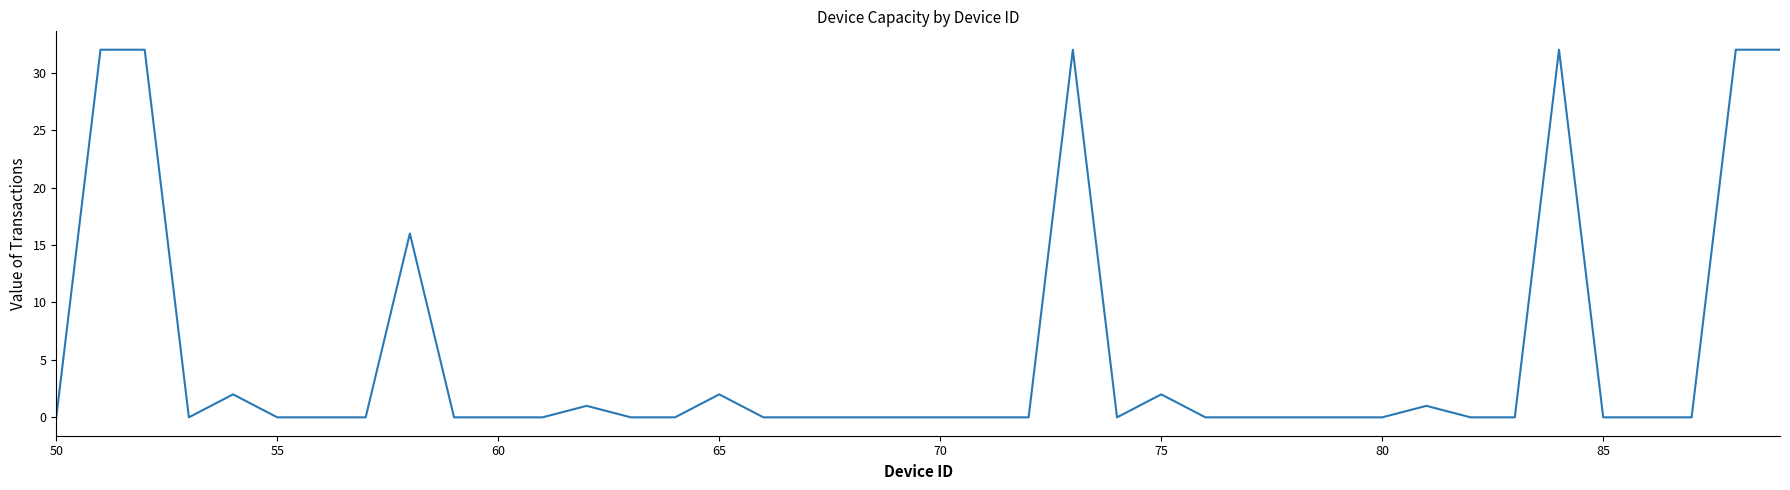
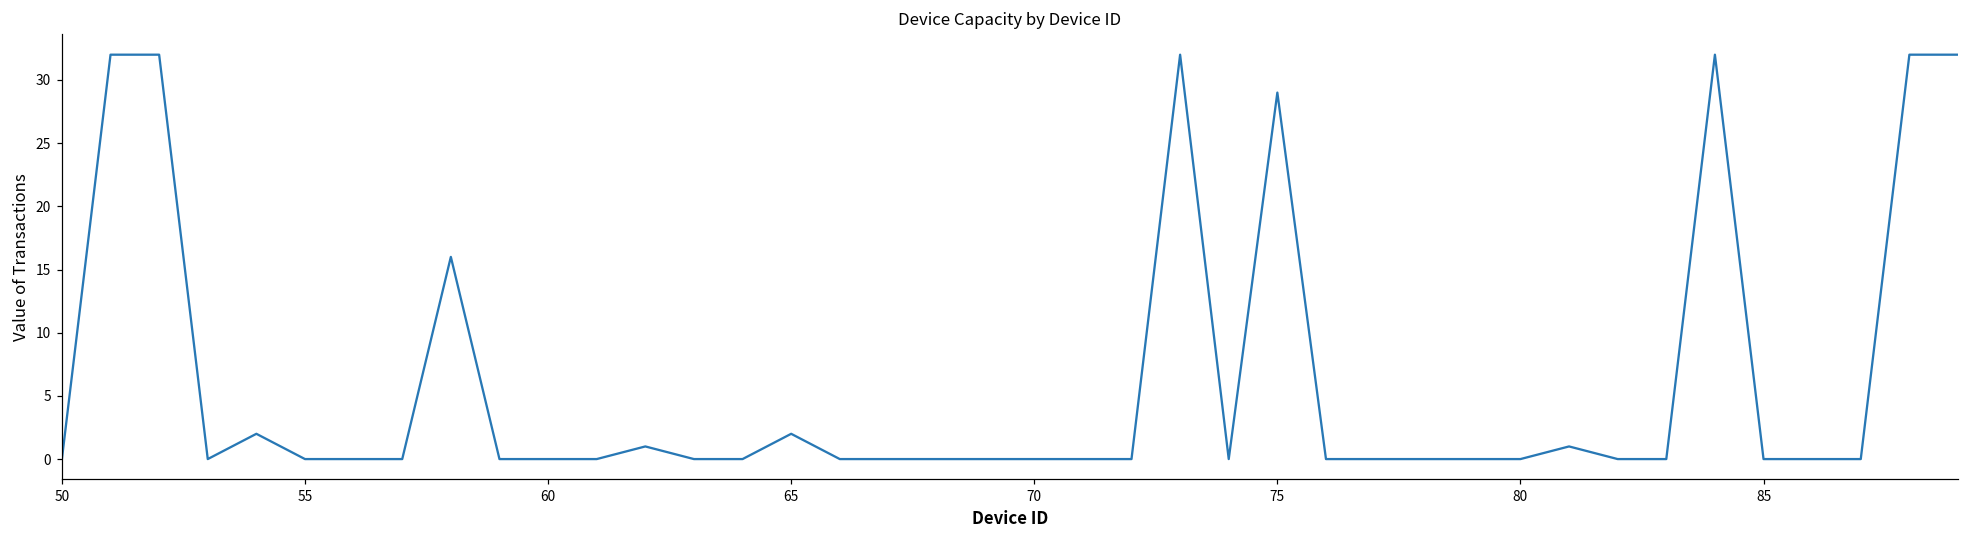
75: 2 -> 29
